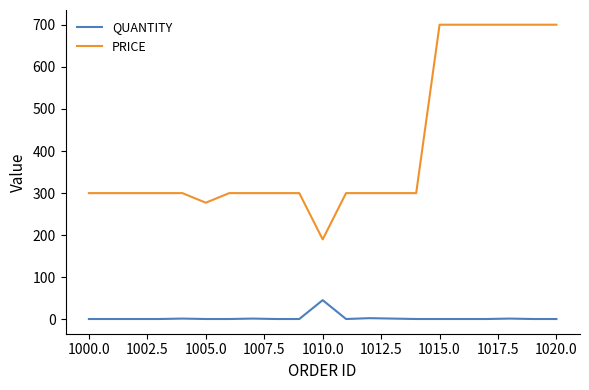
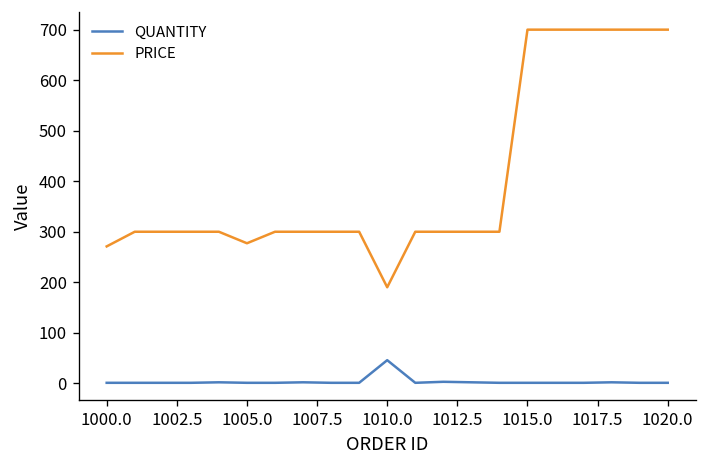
PRICE, 1000.0: 300 -> 270
